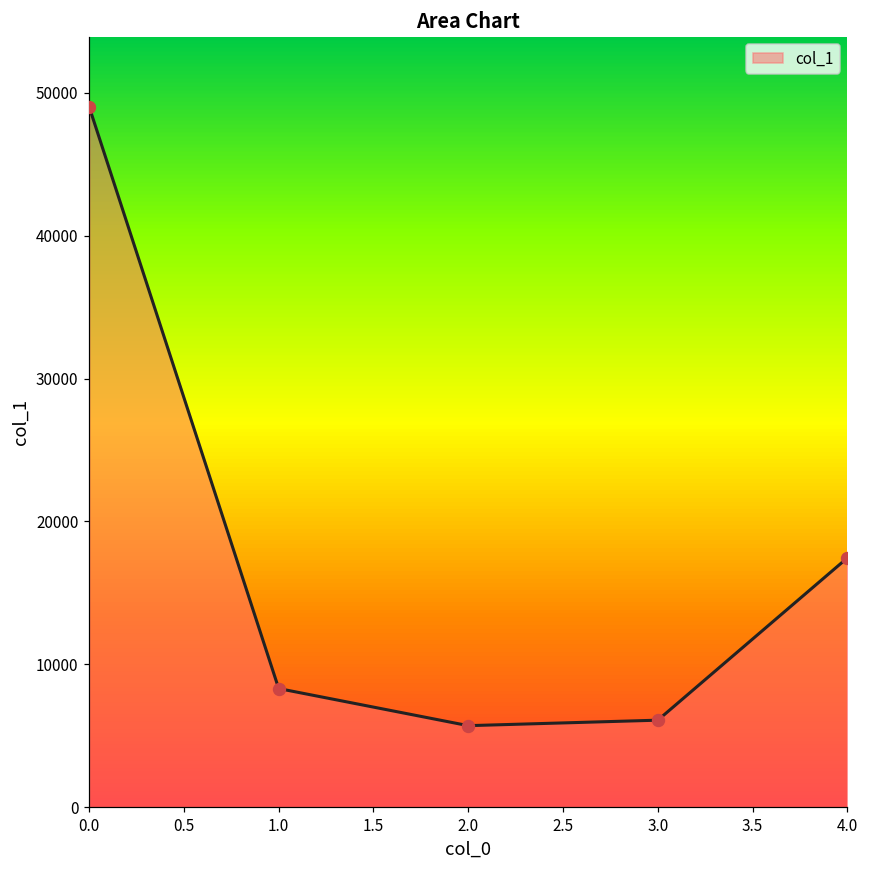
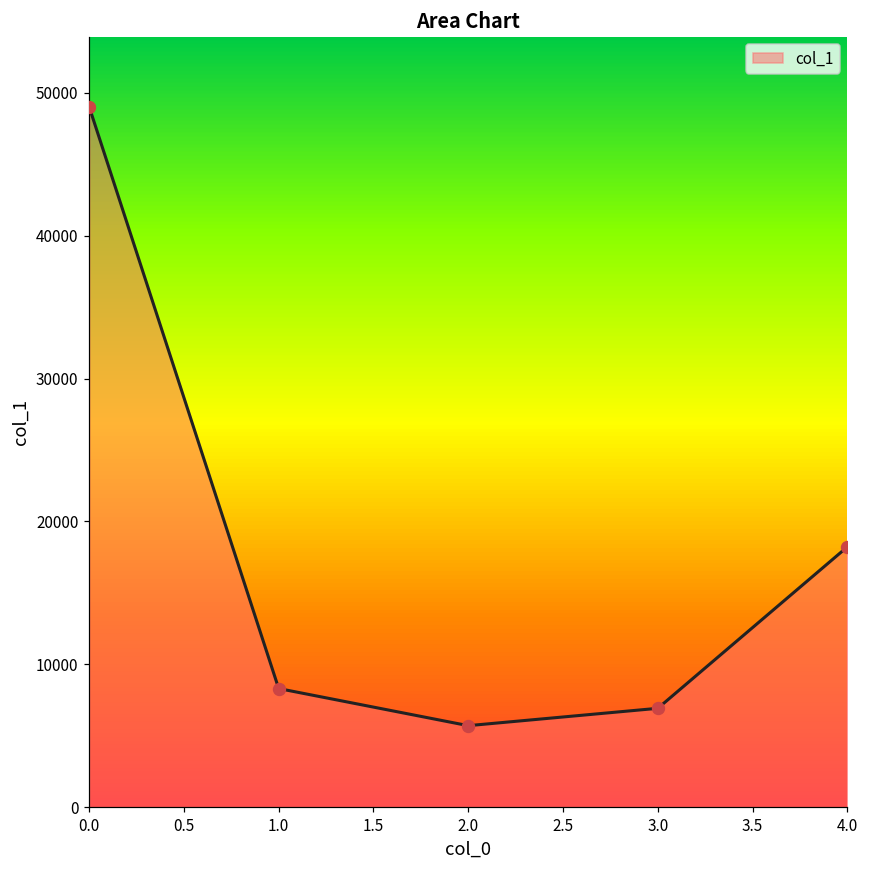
3.0: 6100 -> 6900
4.0: 17400 -> 18200
